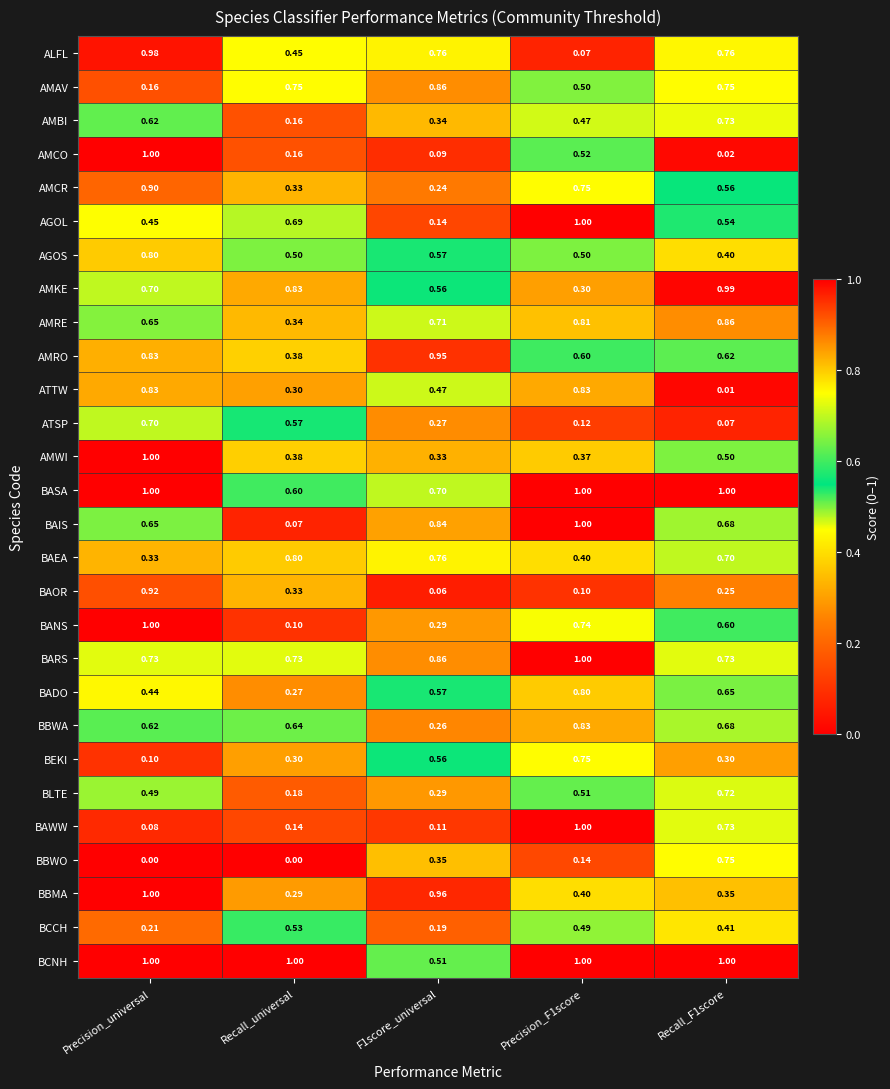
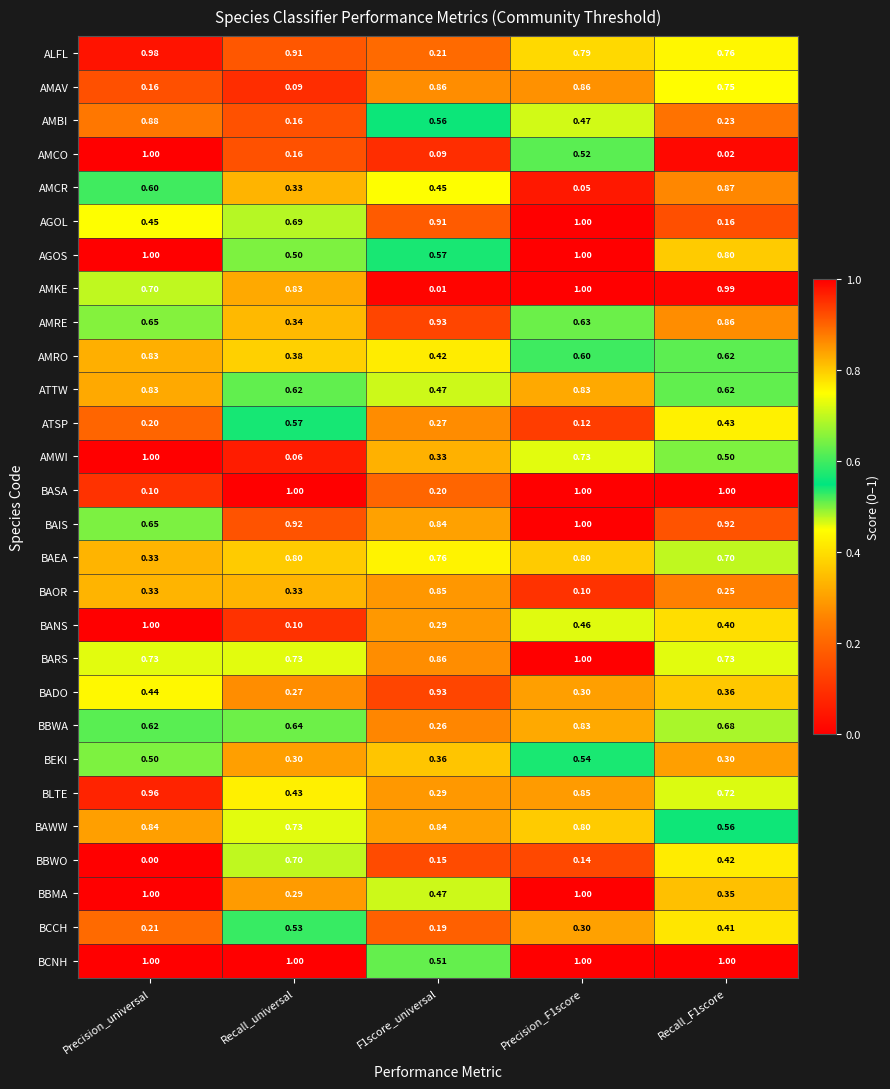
ALFL, Recall_universal: 0.45 -> 0.91
ALFL, F1score_universal: 0.76 -> 0.21
ALFL, Precision_F1score: 0.07 -> 0.79
AMAV, Recall_universal: 0.75 -> 0.09
AMAV, Precision_F1score: 0.50 -> 0.86
AMBI, Precision_universal: 0.62 -> 0.88
AMBI, F1score_universal: 0.34 -> 0.56
AMBI, Recall_F1score: 0.73 -> 0.23
AMCR, Precision_universal: 0.90 -> 0.60
AMCR, F1score_universal: 0.24 -> 0.45
AMCR, Precision_F1score: 0.75 -> 0.05
AMCR, Recall_F1score: 0.56 -> 0.87
AGOL, F1score_universal: 0.14 -> 0.91
AGOL, Recall_F1score: 0.54 -> 0.16
AGOS, Precision_universal: 0.80 -> 1.00
AGOS, Precision_F1score: 0.50 -> 1.00
AGOS, Recall_F1score: 0.40 -> 0.80
AMKE, F1score_universal: 0.56 -> 0.01
AMKE, Precision_F1score: 0.30 -> 1.00
AMRE, F1score_universal: 0.71 -> 0.93
AMRE, Precision_F1score: 0.81 -> 0.63
AMRO, F1score_universal: 0.95 -> 0.42
ATTW, Recall_universal: 0.30 -> 0.62
ATTW, Recall_F1score: 0.01 -> 0.62
ATSP, Precision_universal: 0.70 -> 0.20
ATSP, Recall_F1score: 0.07 -> 0.43
AMWI, Recall_universal: 0.38 -> 0.06
AMWI, Precision_F1score: 0.37 -> 0.73
BASA, Precision_universal: 1.00 -> 0.10
BASA, Recall_universal: 0.60 -> 1.00
BASA, F1score_universal: 0.70 -> 0.20
BAIS, Recall_universal: 0.07 -> 0.92
BAIS, Recall_F1score: 0.68 -> 0.92
BAEA, Precision_F1score: 0.40 -> 0.80
BAOR, Precision_universal: 0.92 -> 0.33
BAOR, F1score_universal: 0.06 -> 0.85
BANS, Precision_F1score: 0.74 -> 0.46
BANS, Recall_F1score: 0.60 -> 0.40
BADO, F1score_universal: 0.57 -> 0.93
BADO, Precision_F1score: 0.80 -> 0.30
BADO, Recall_F1score: 0.65 -> 0.36
BEKI, Precision_universal: 0.10 -> 0.50
BEKI, F1score_universal: 0.56 -> 0.36
BEKI, Precision_F1score: 0.75 -> 0.54
BLTE, Precision_universal: 0.49 -> 0.96
BLTE, Recall_universal: 0.18 -> 0.43
BLTE, Precision_F1score: 0.51 -> 0.85
BAWW, Precision_universal: 0.08 -> 0.84
BAWW, Recall_universal: 0.14 -> 0.73
BAWW, F1score_universal: 0.11 -> 0.84
BAWW, Precision_F1score: 1.00 -> 0.80
BAWW, Recall_F1score: 0.73 -> 0.56
BBWO, Recall_universal: 0.00 -> 0.70
BBWO, F1score_universal: 0.35 -> 0.15
BBWO, Recall_F1score: 0.75 -> 0.42
BBMA, F1score_universal: 0.96 -> 0.47
BBMA, Precision_F1score: 0.40 -> 1.00
BCCH, Precision_F1score: 0.49 -> 0.30
